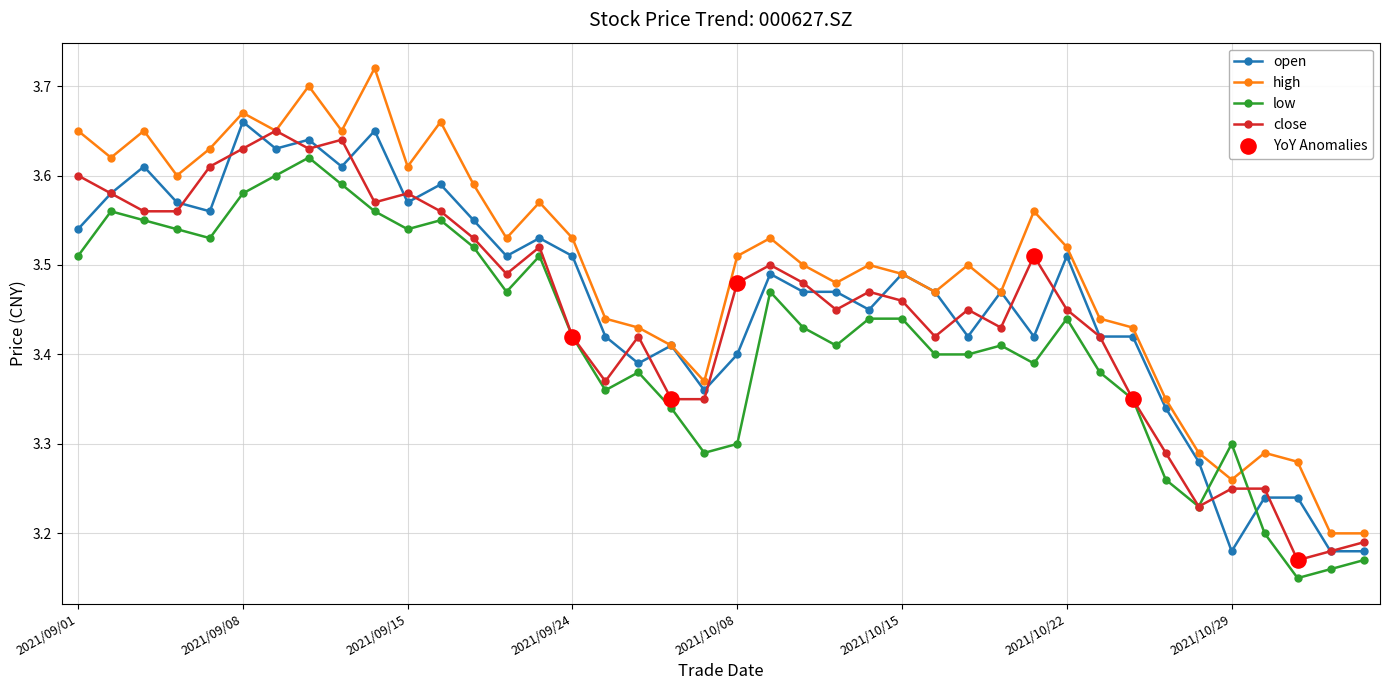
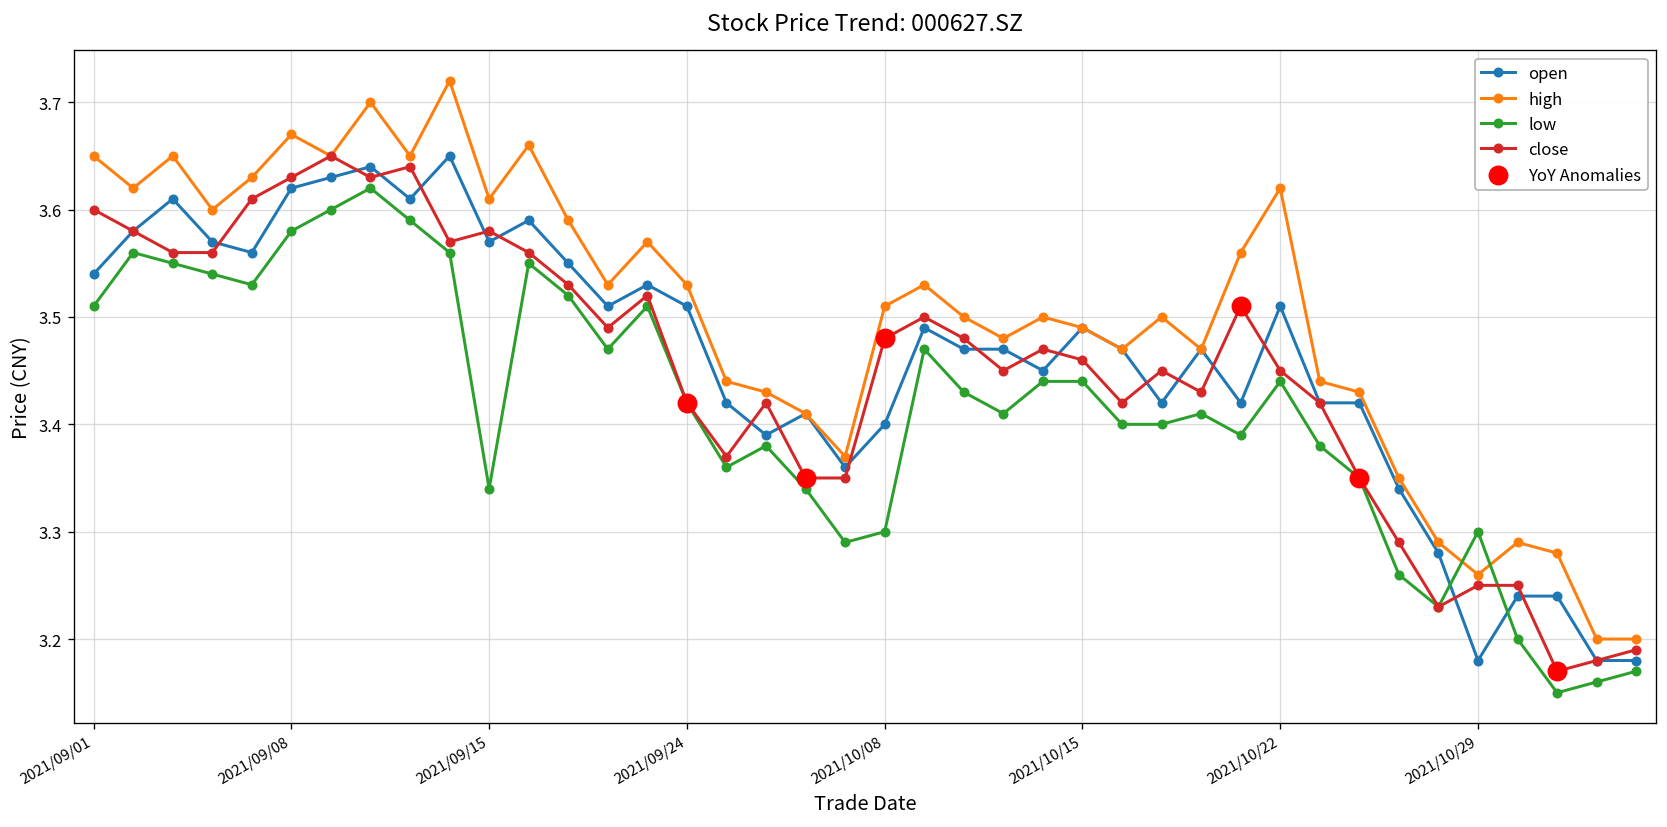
open, 2021/09/08: 3.66 -> 3.62
low, 2021/09/15: 3.54 -> 3.34
high, 2021/10/22: 3.52 -> 3.62
